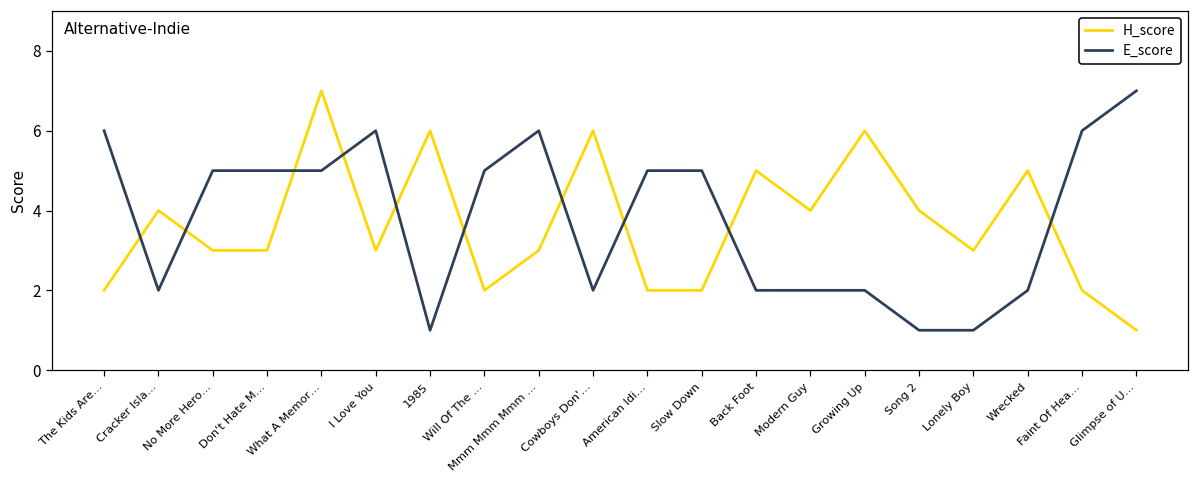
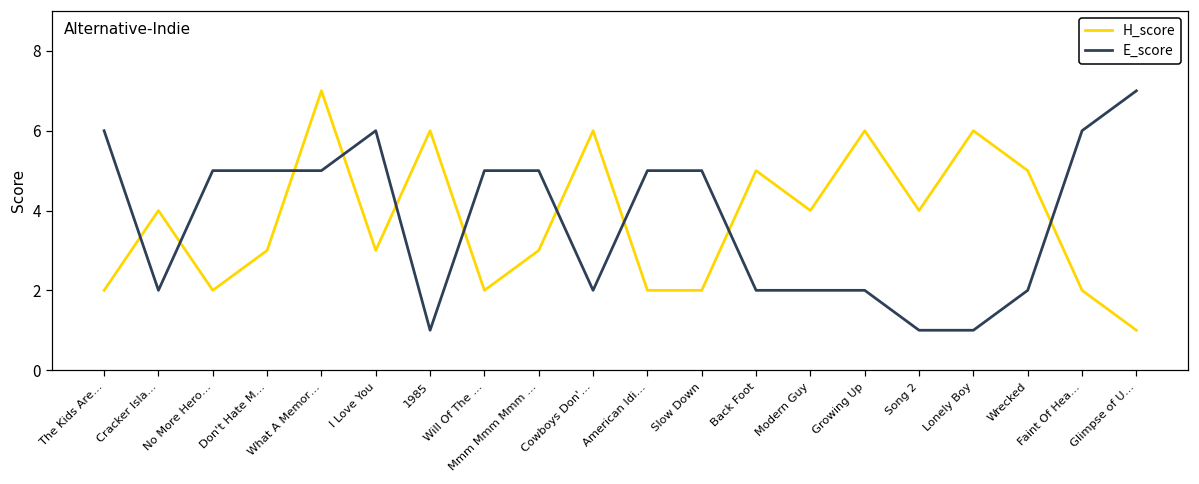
H_score, No More Hero…: 3 -> 2
E_score, Mmm Mmm Mmm …: 6 -> 5
H_score, Lonely Boy: 3 -> 6
